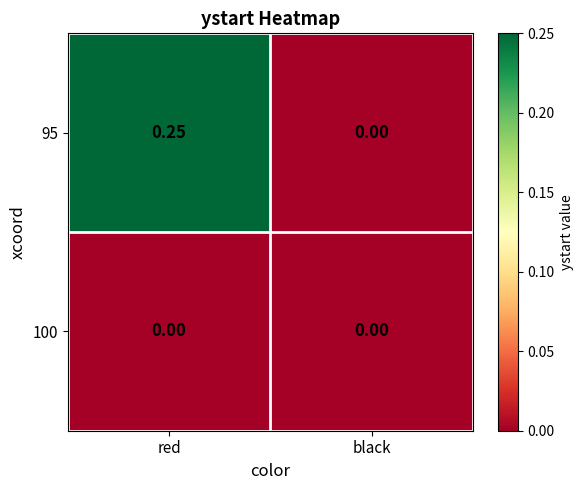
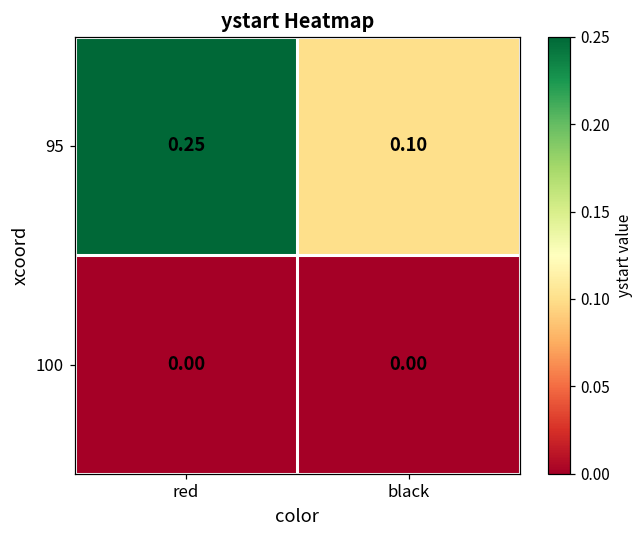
95, black: 0.00 -> 0.10
